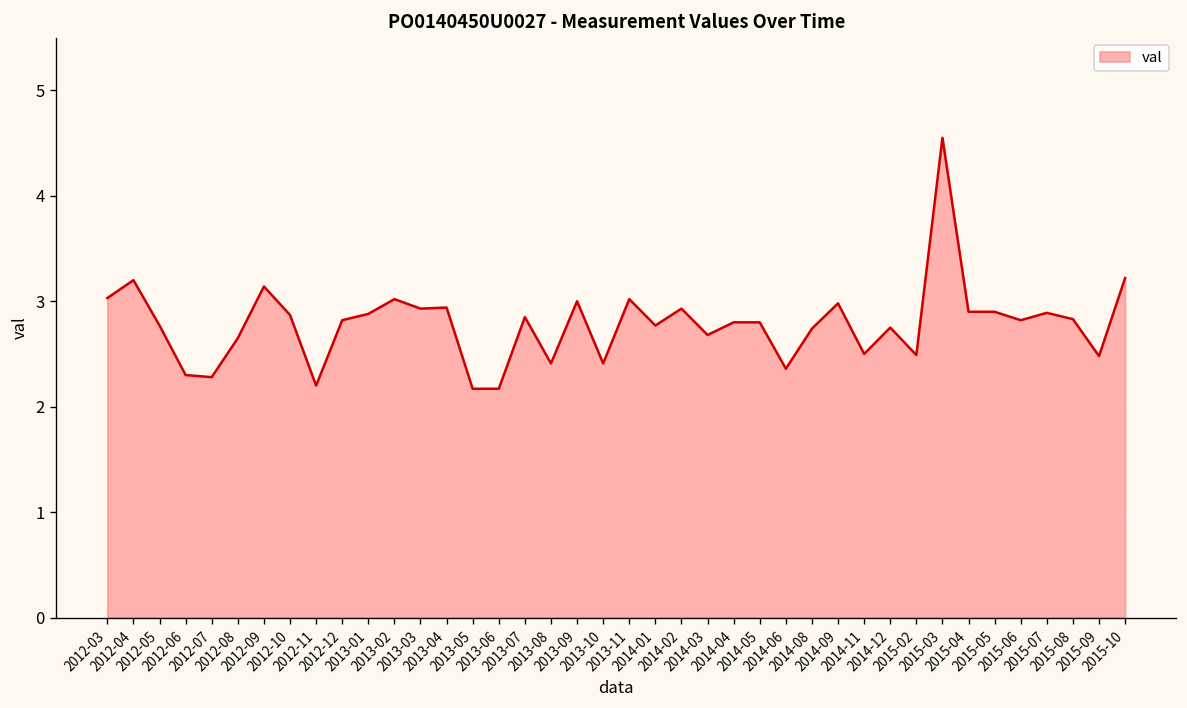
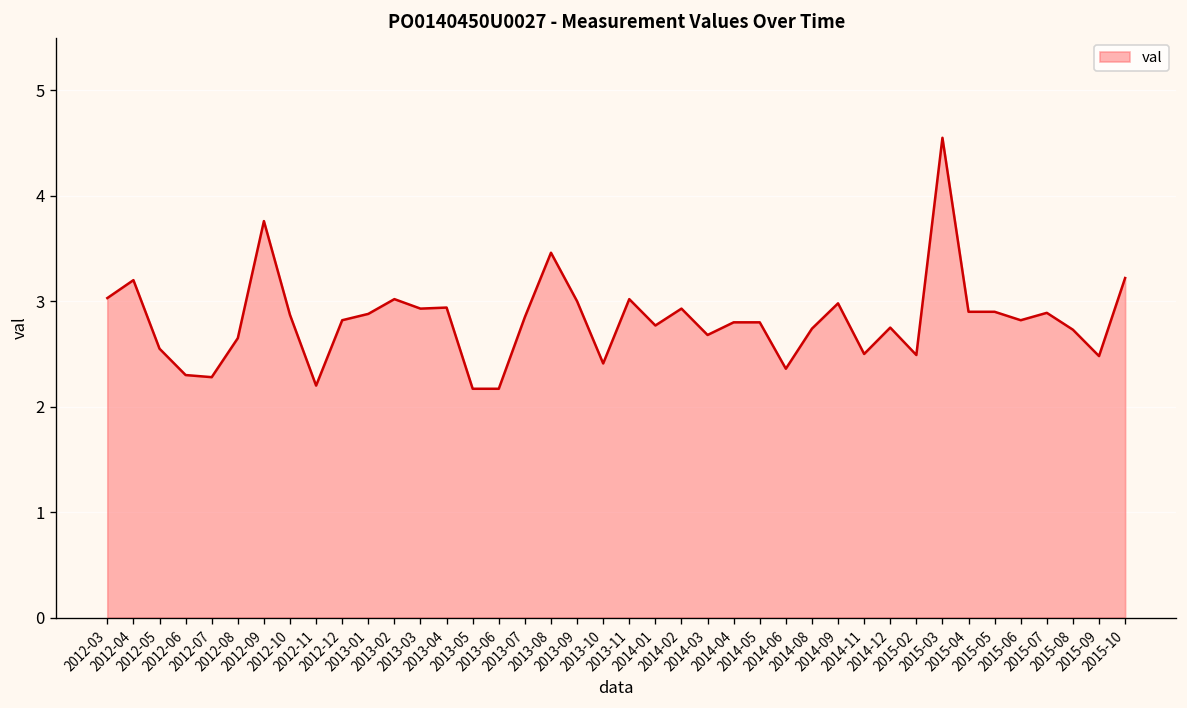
2012-05: 2.8 -> 2.6
2012-09: 3.1 -> 3.8
2013-08: 2.4 -> 3.5
2015-08: 2.8 -> 2.7
